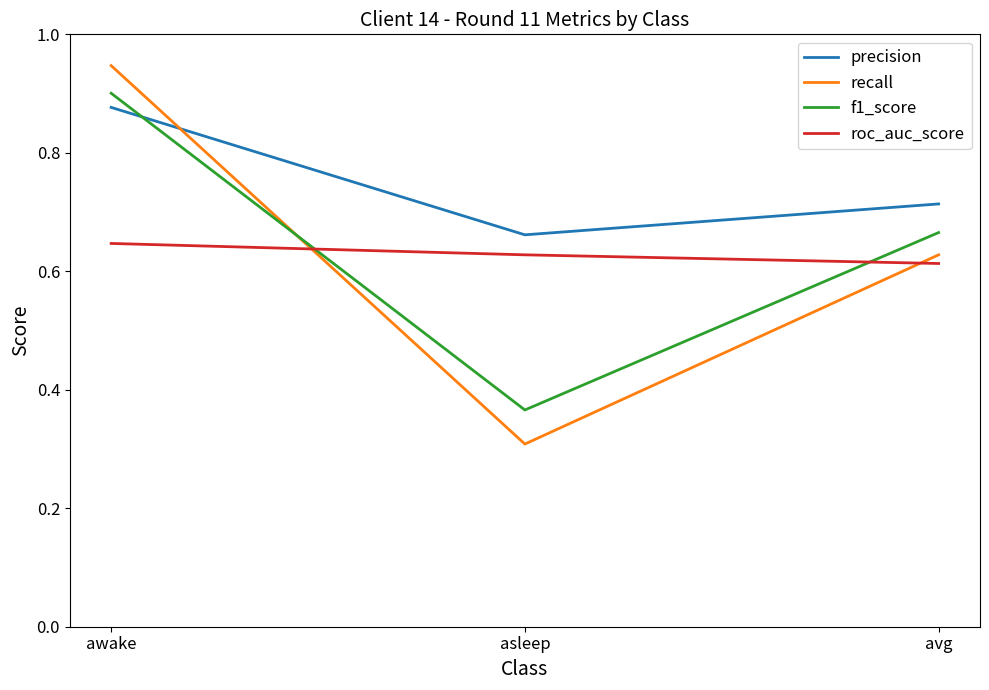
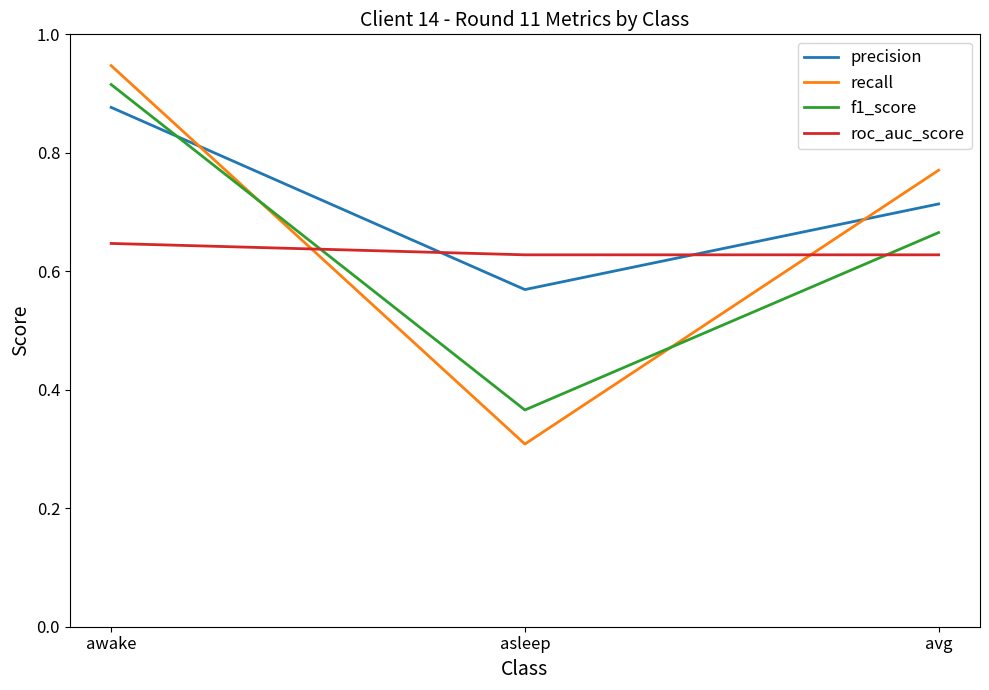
f1_score, awake: 0.90 -> 0.92
precision, asleep: 0.66 -> 0.57
recall, avg: 0.63 -> 0.77
roc_auc_score, avg: 0.61 -> 0.63
